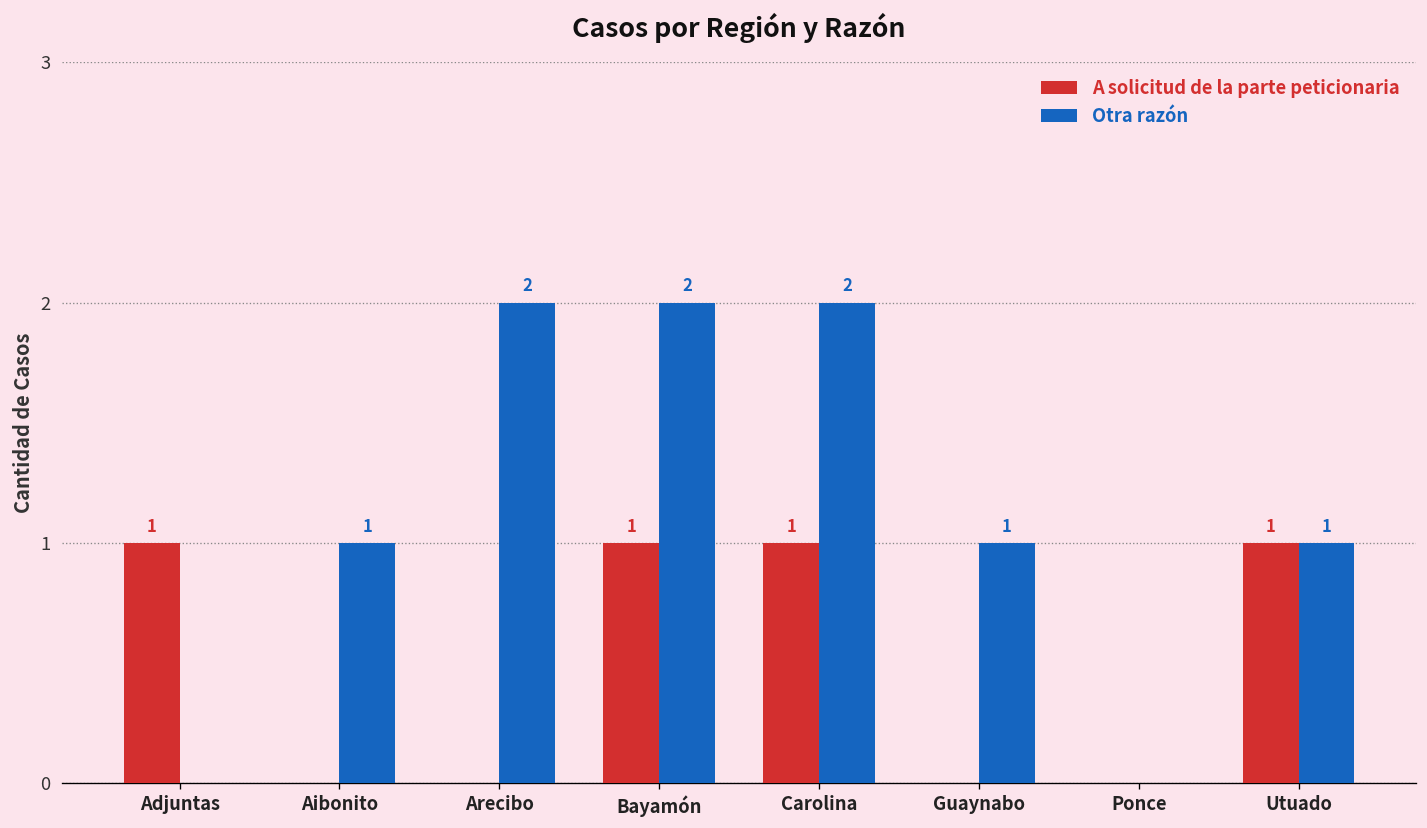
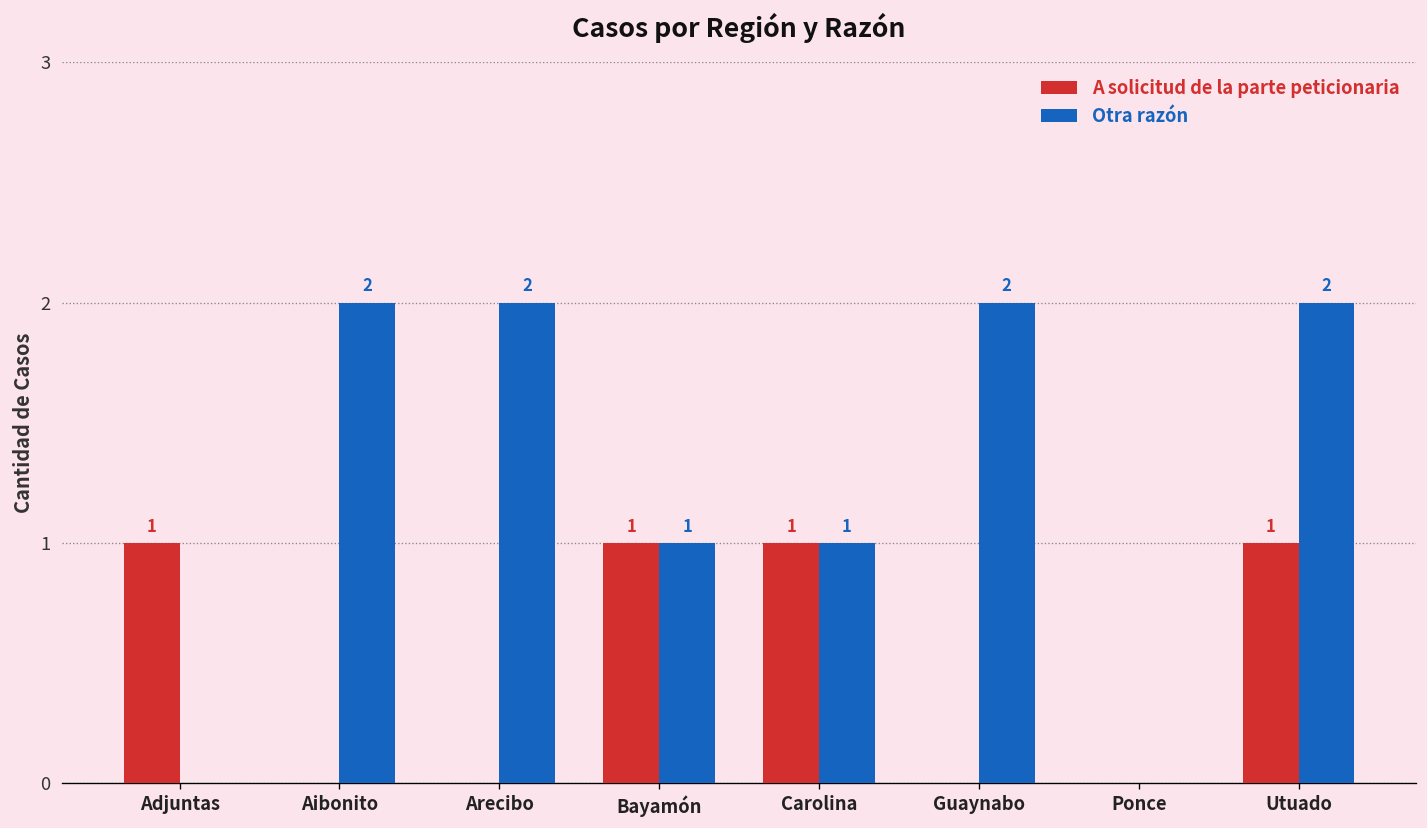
Otra razón, Aibonito: 1 -> 2
Otra razón, Bayamón: 2 -> 1
Otra razón, Carolina: 2 -> 1
Otra razón, Guaynabo: 1 -> 2
Otra razón, Utuado: 1 -> 2
